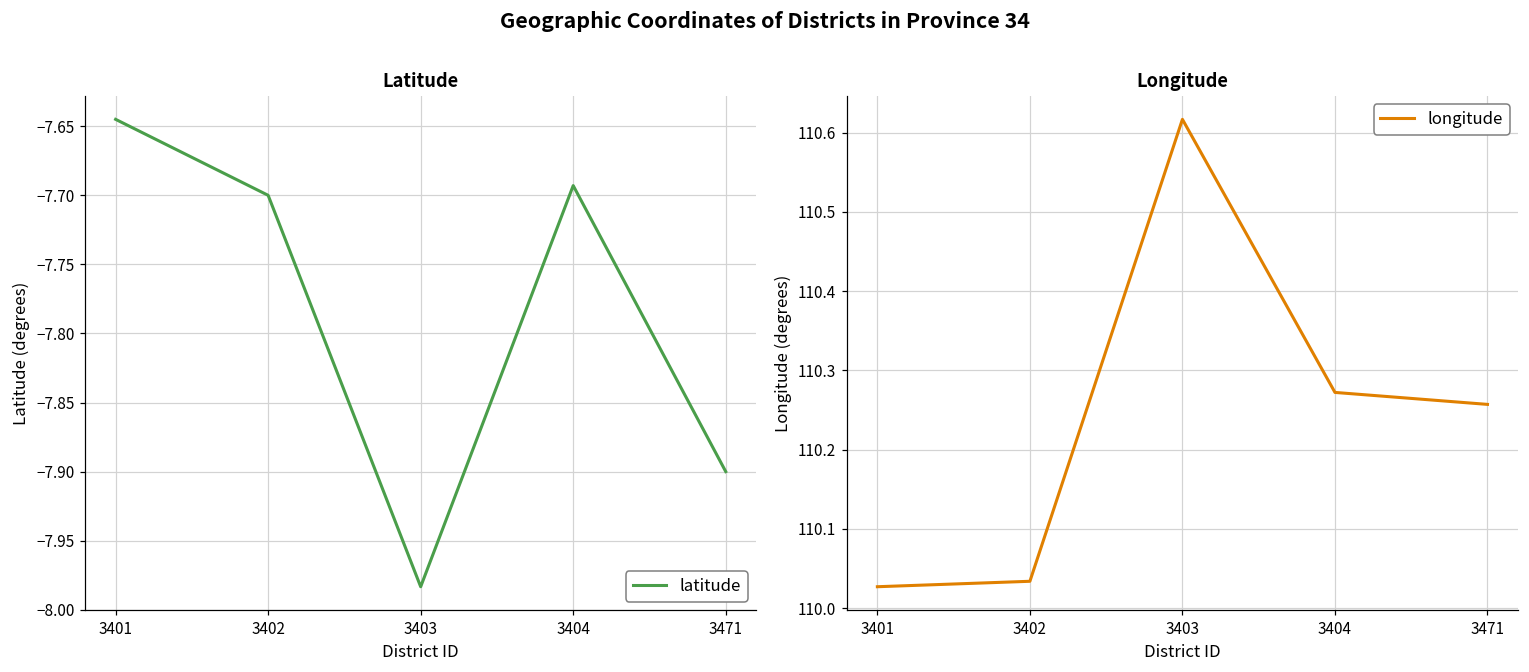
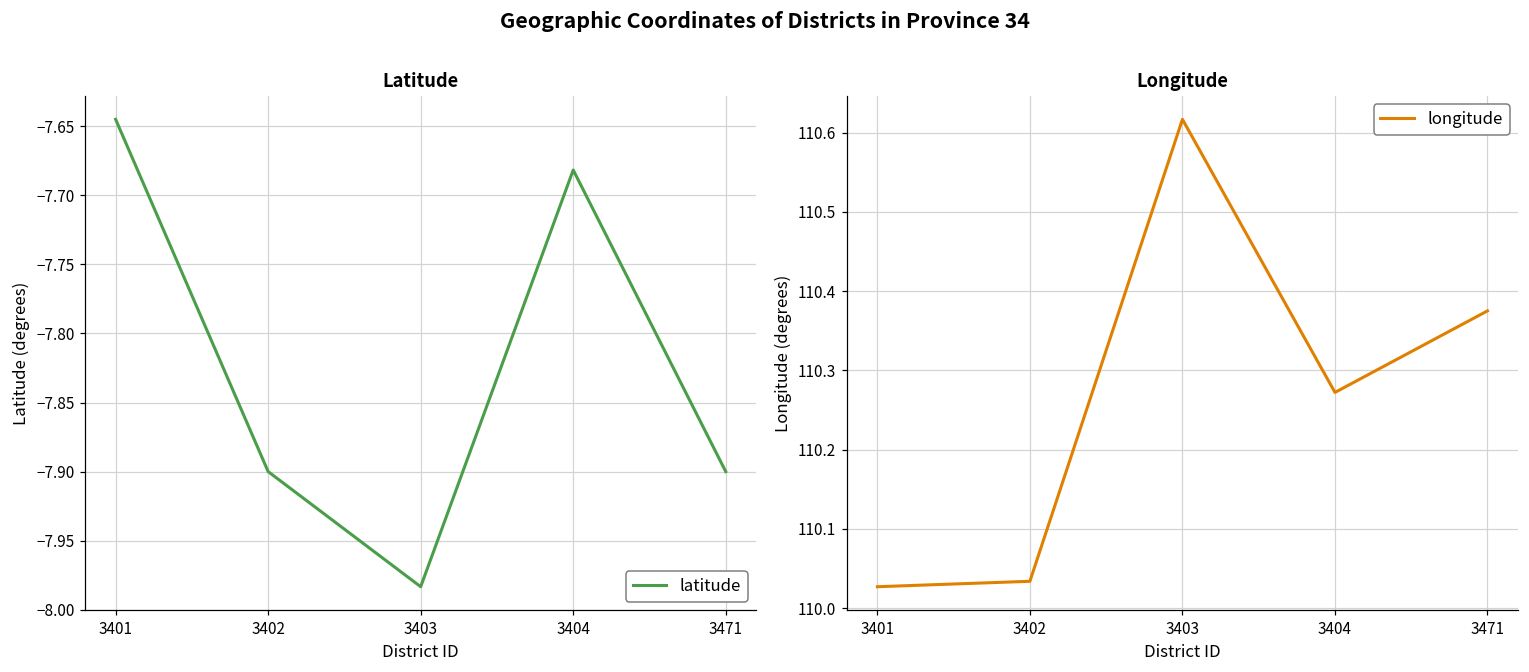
Latitude, 3402: -7.7 -> -7.9
Latitude, 3404: -7.693 -> -7.682
Longitude, 3471: 110.26 -> 110.38
